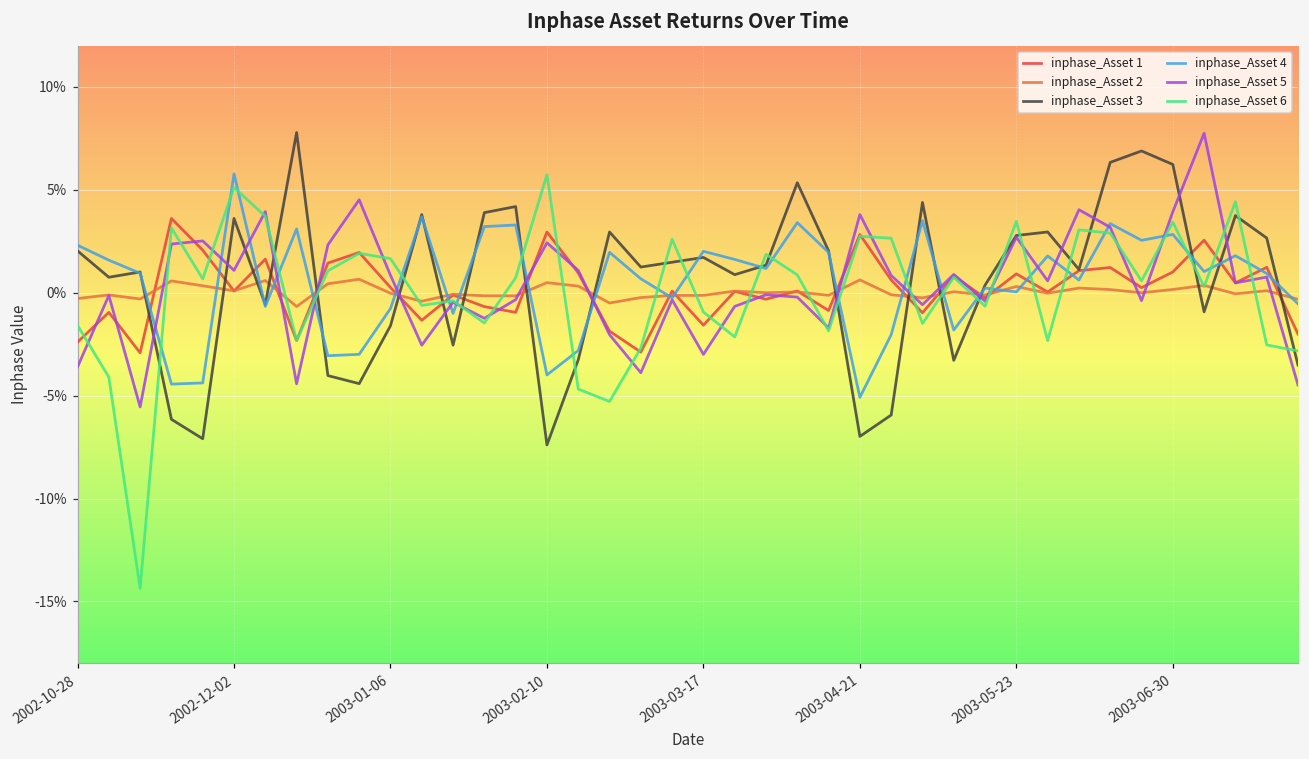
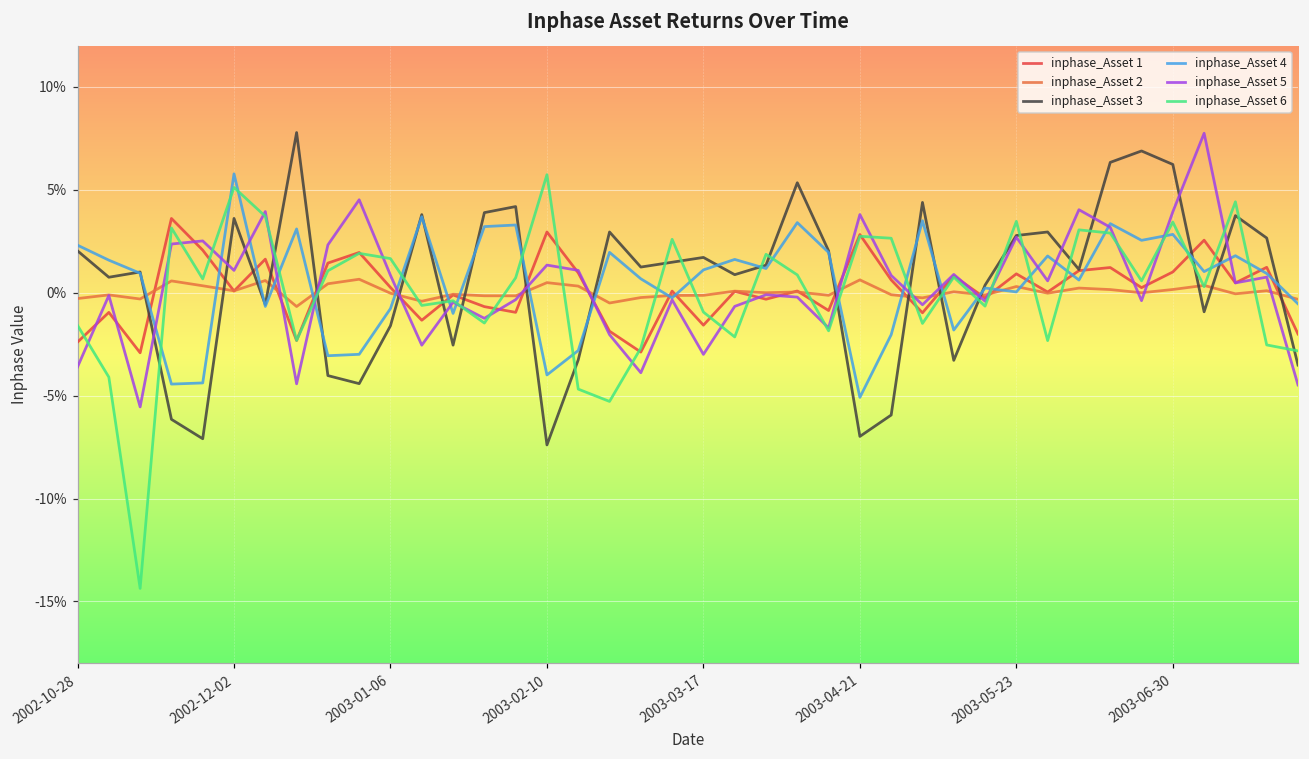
inphase_Asset 5, 2003-02-10: 2.4% -> 1.3%
inphase_Asset 4, 2003-03-17: 2.0% -> 1.1%
